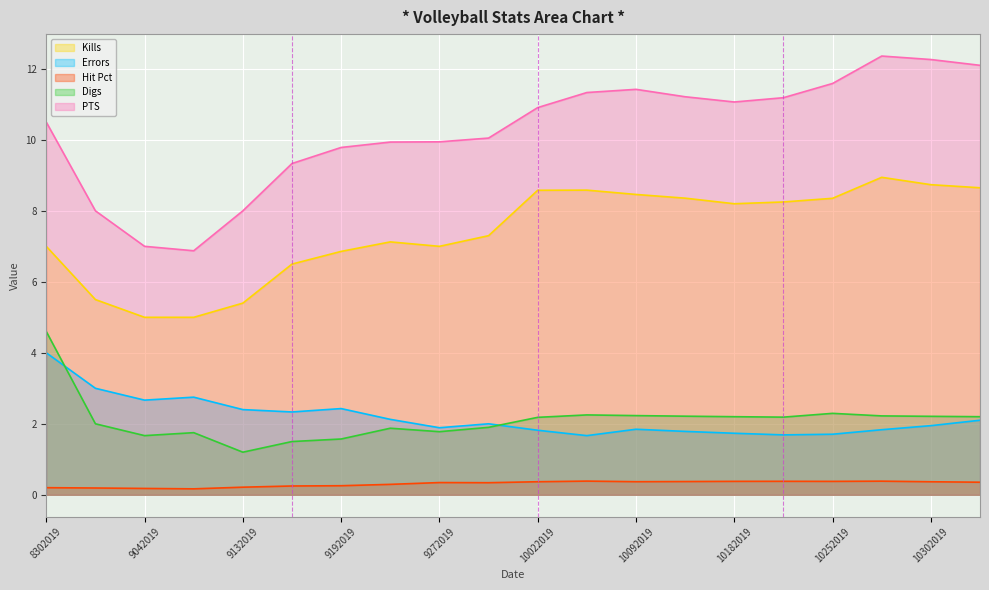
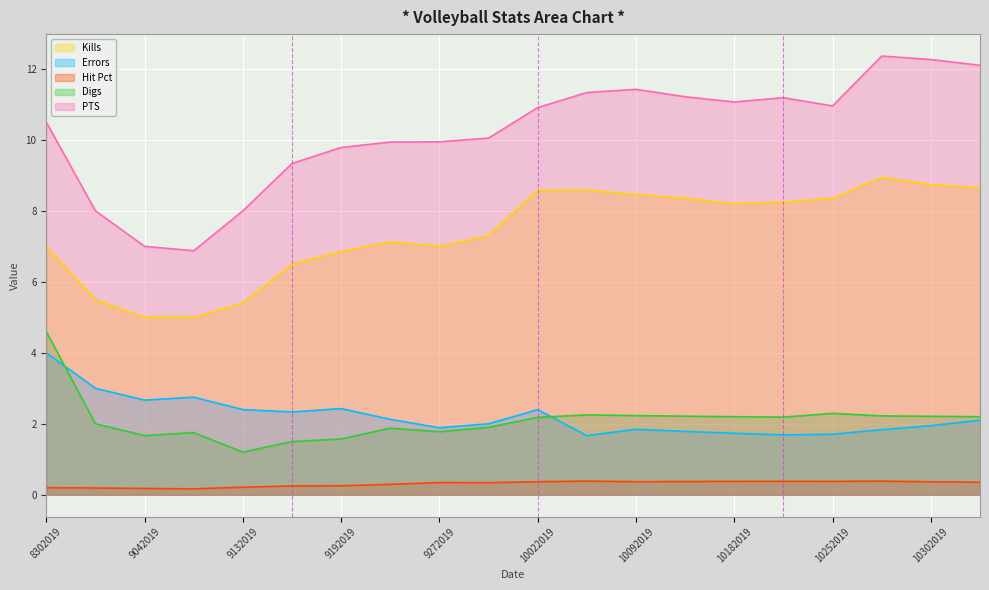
Errors, 10022019: 1.8 -> 2.4
PTS, 10252019: 11.6 -> 11.0
